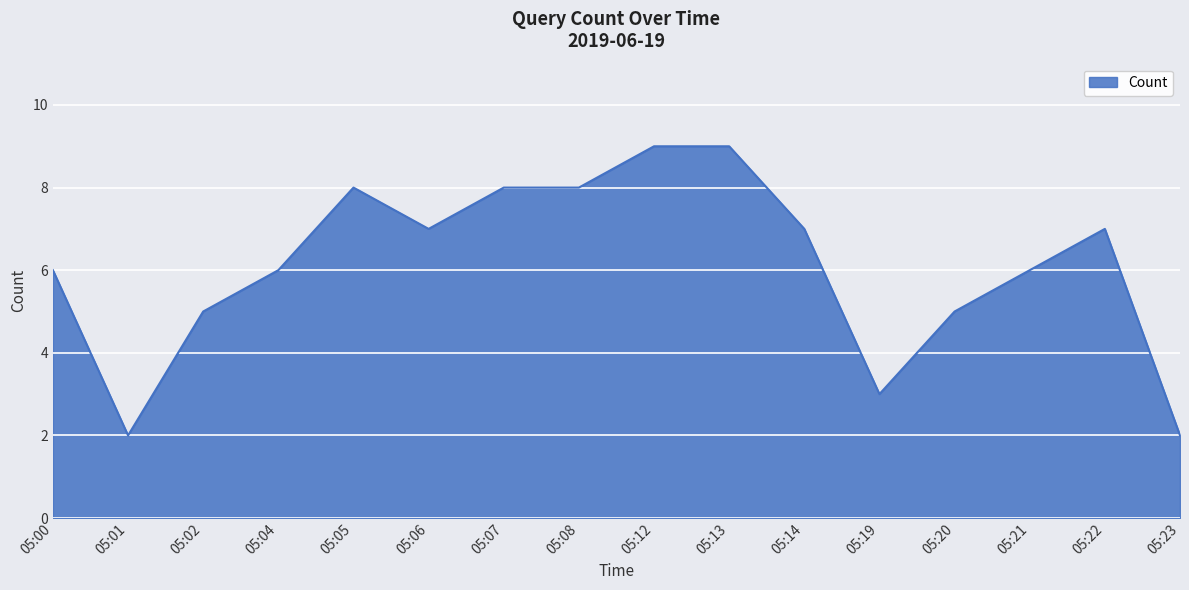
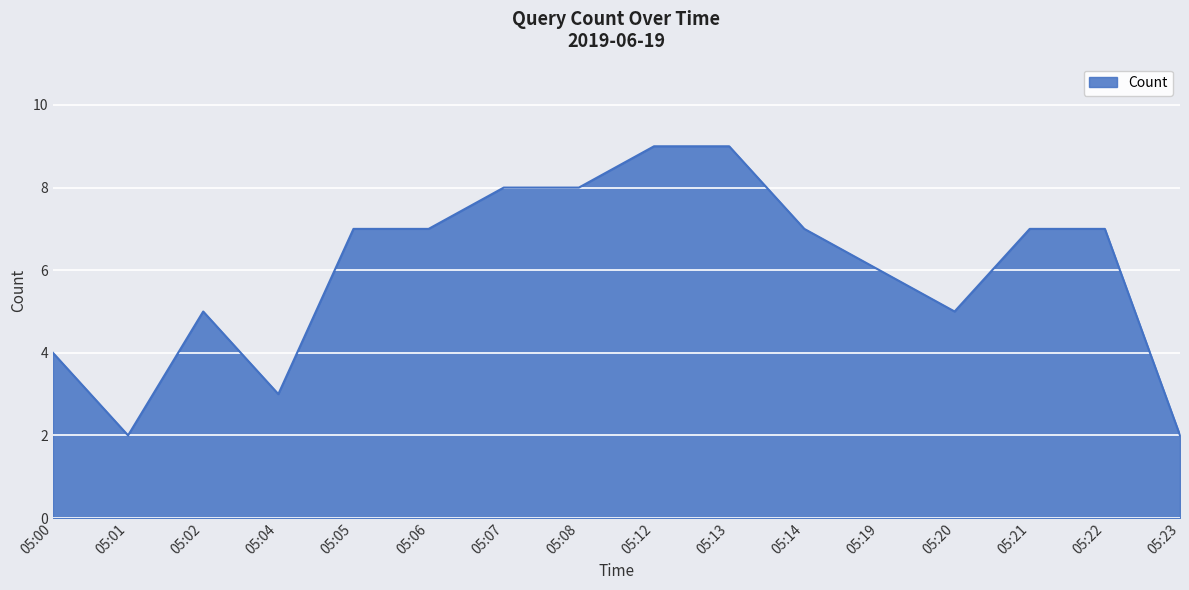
05:00: 6 -> 4
05:04: 6 -> 3
05:05: 8 -> 7
05:19: 3 -> 6
05:21: 6 -> 7
